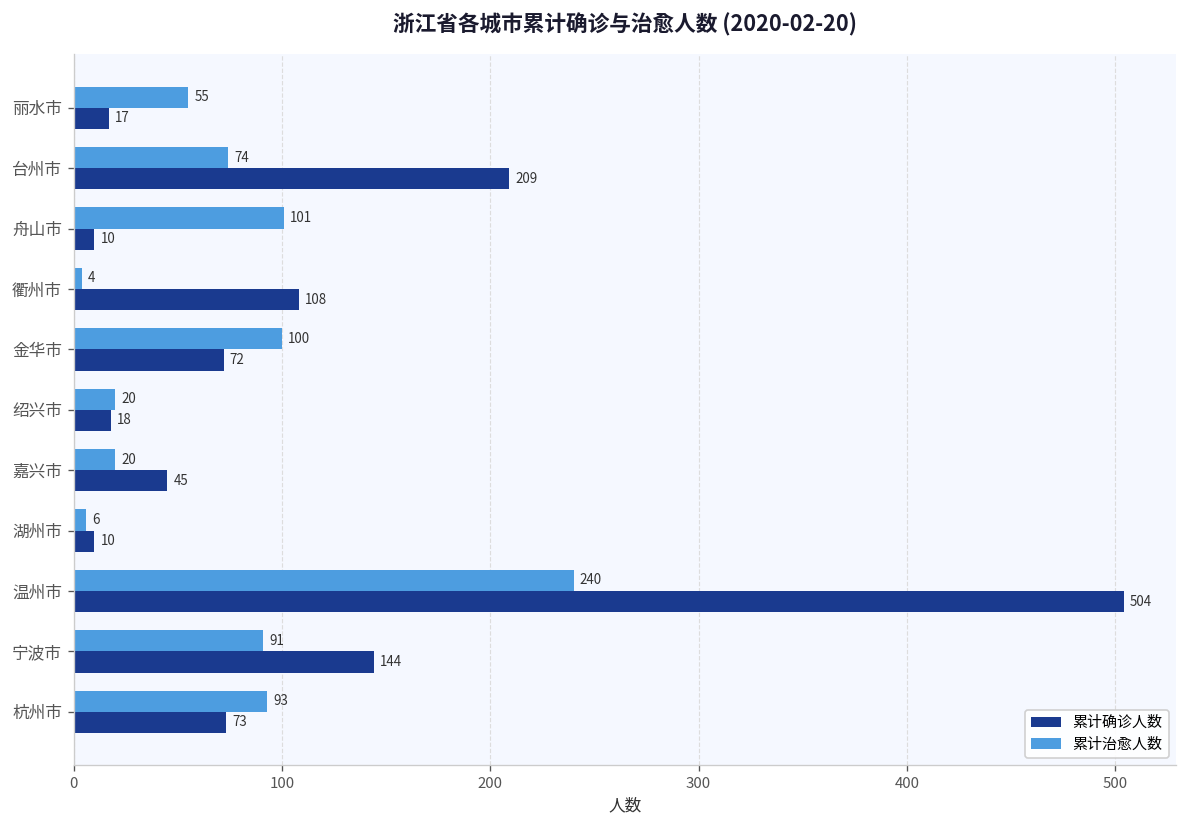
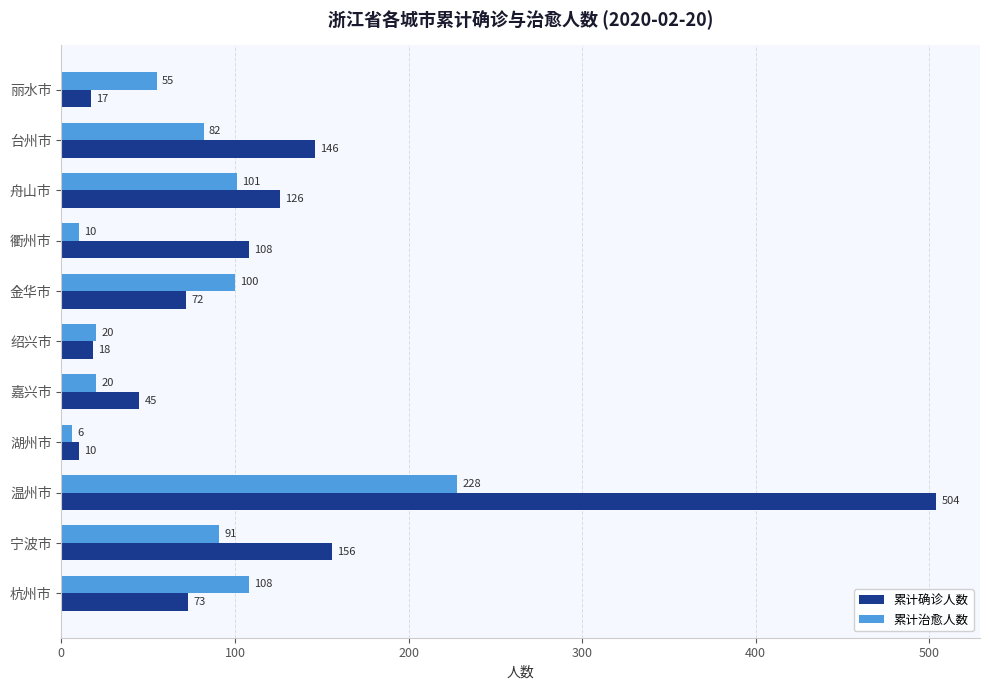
累计治愈人数, 台州市: 74 -> 82
累计确诊人数, 台州市: 209 -> 146
累计确诊人数, 舟山市: 10 -> 126
累计治愈人数, 衢州市: 4 -> 10
累计治愈人数, 温州市: 240 -> 228
累计确诊人数, 宁波市: 144 -> 156
累计治愈人数, 杭州市: 93 -> 108
